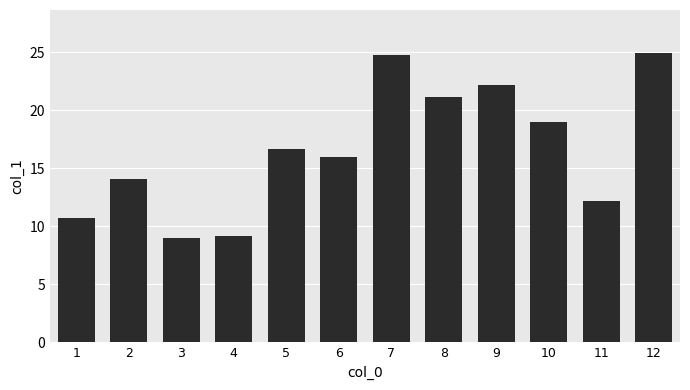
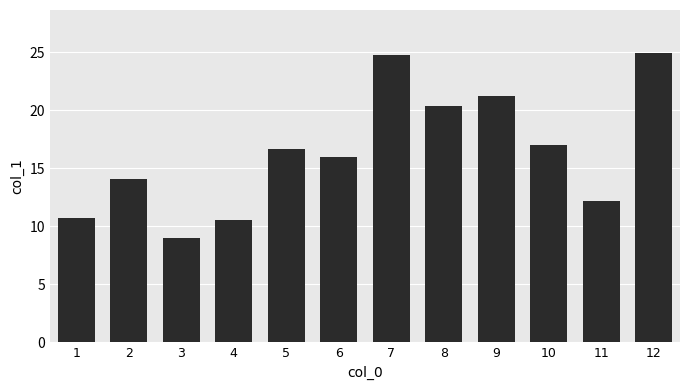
4: 9.2 -> 10.5
8: 21.2 -> 20.3
9: 22.2 -> 21.2
10: 19.0 -> 17.0
